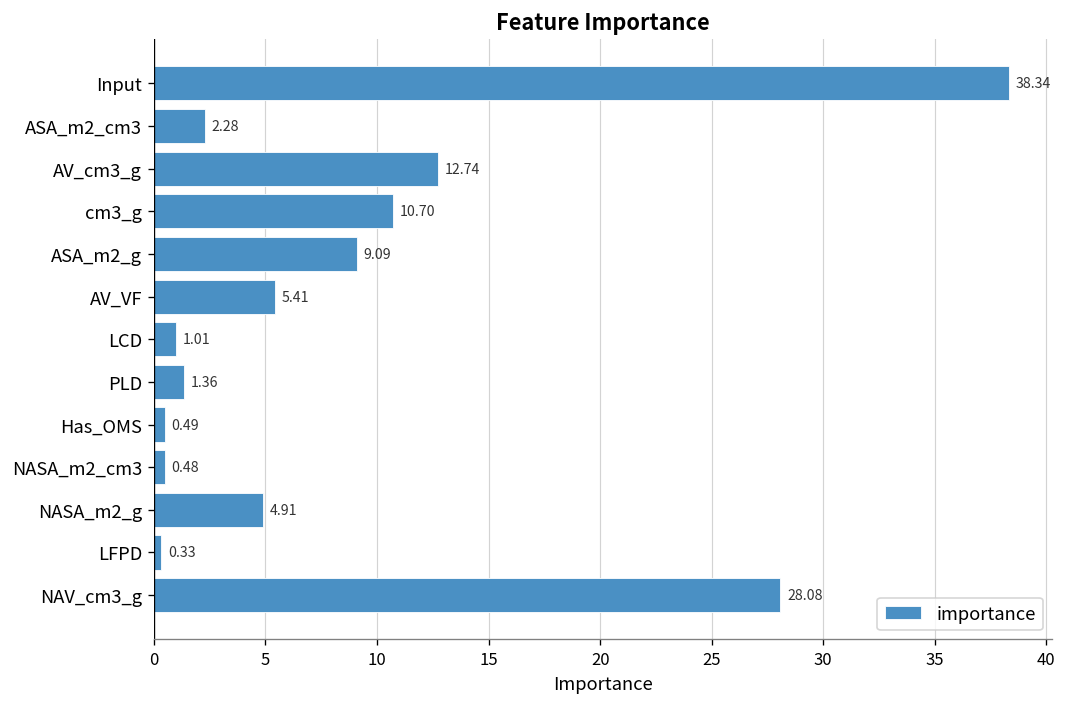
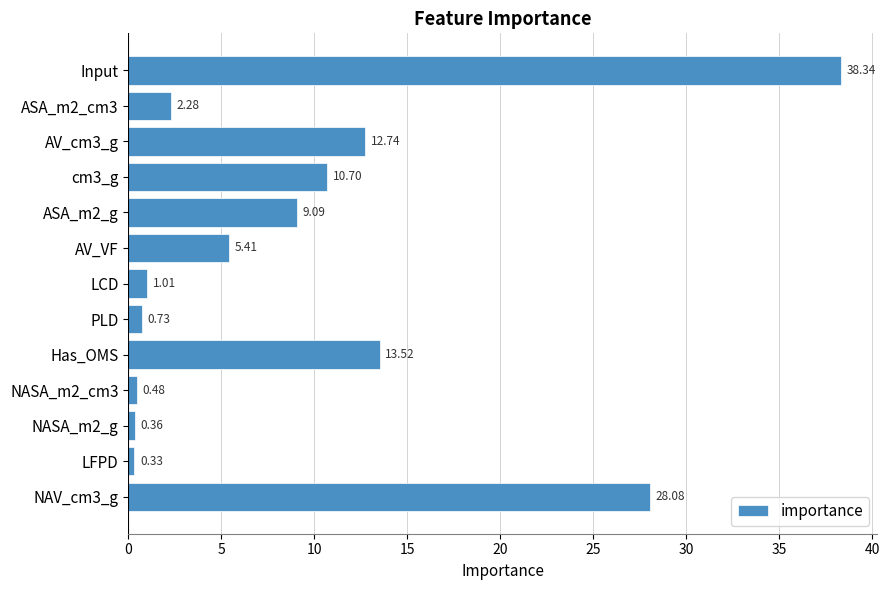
PLD: 1.36 -> 0.73
Has_OMS: 0.49 -> 13.52
NASA_m2_g: 4.91 -> 0.36
